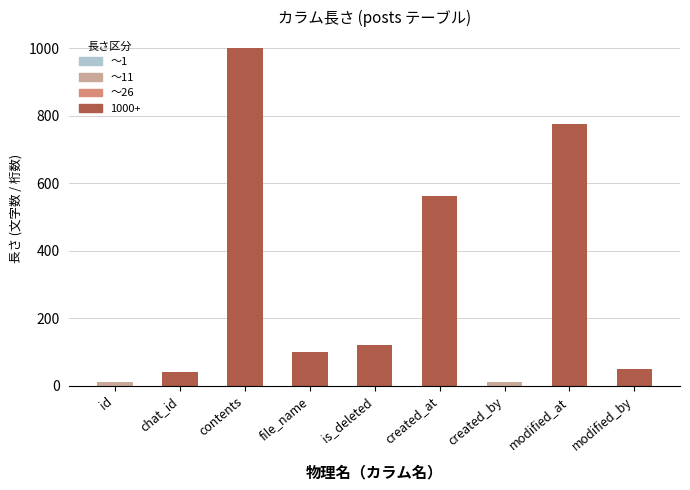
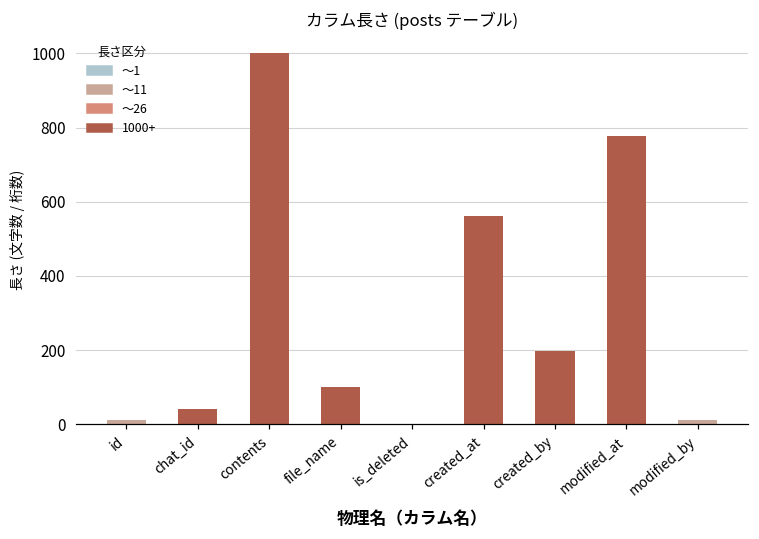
is_deleted: 120 -> 0
created_by: 10 -> 200
modified_by: 50 -> 10
